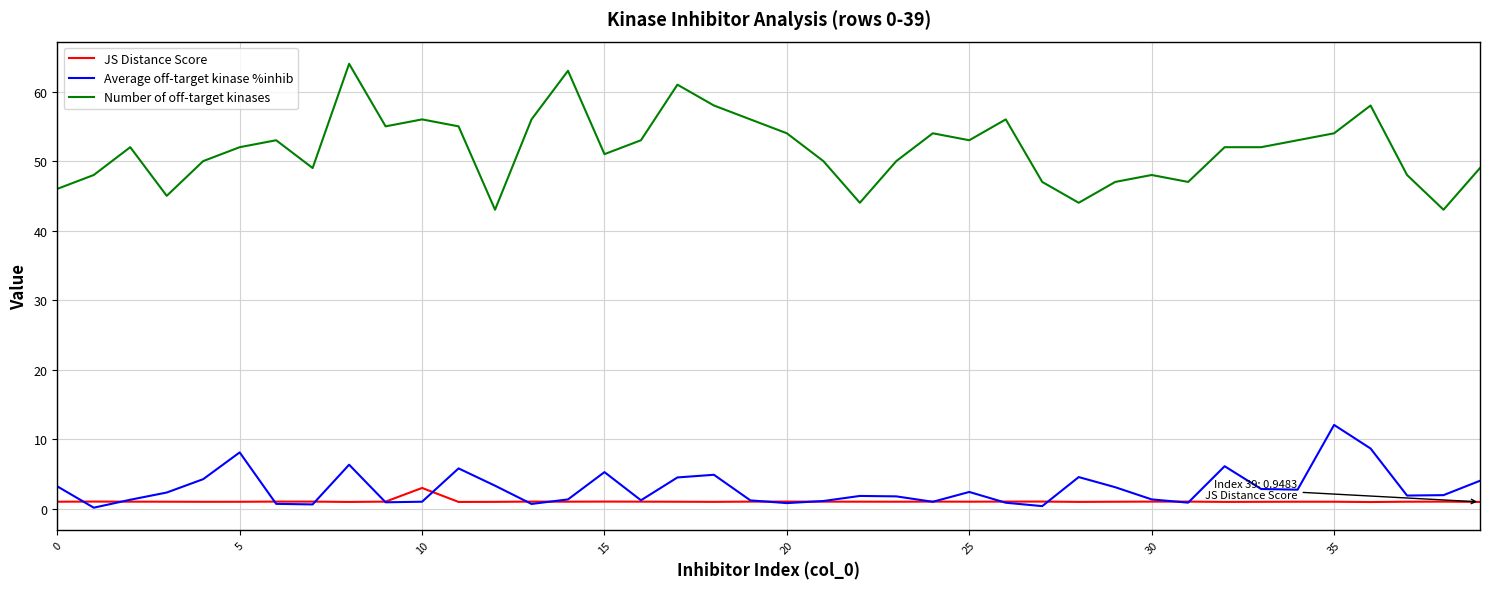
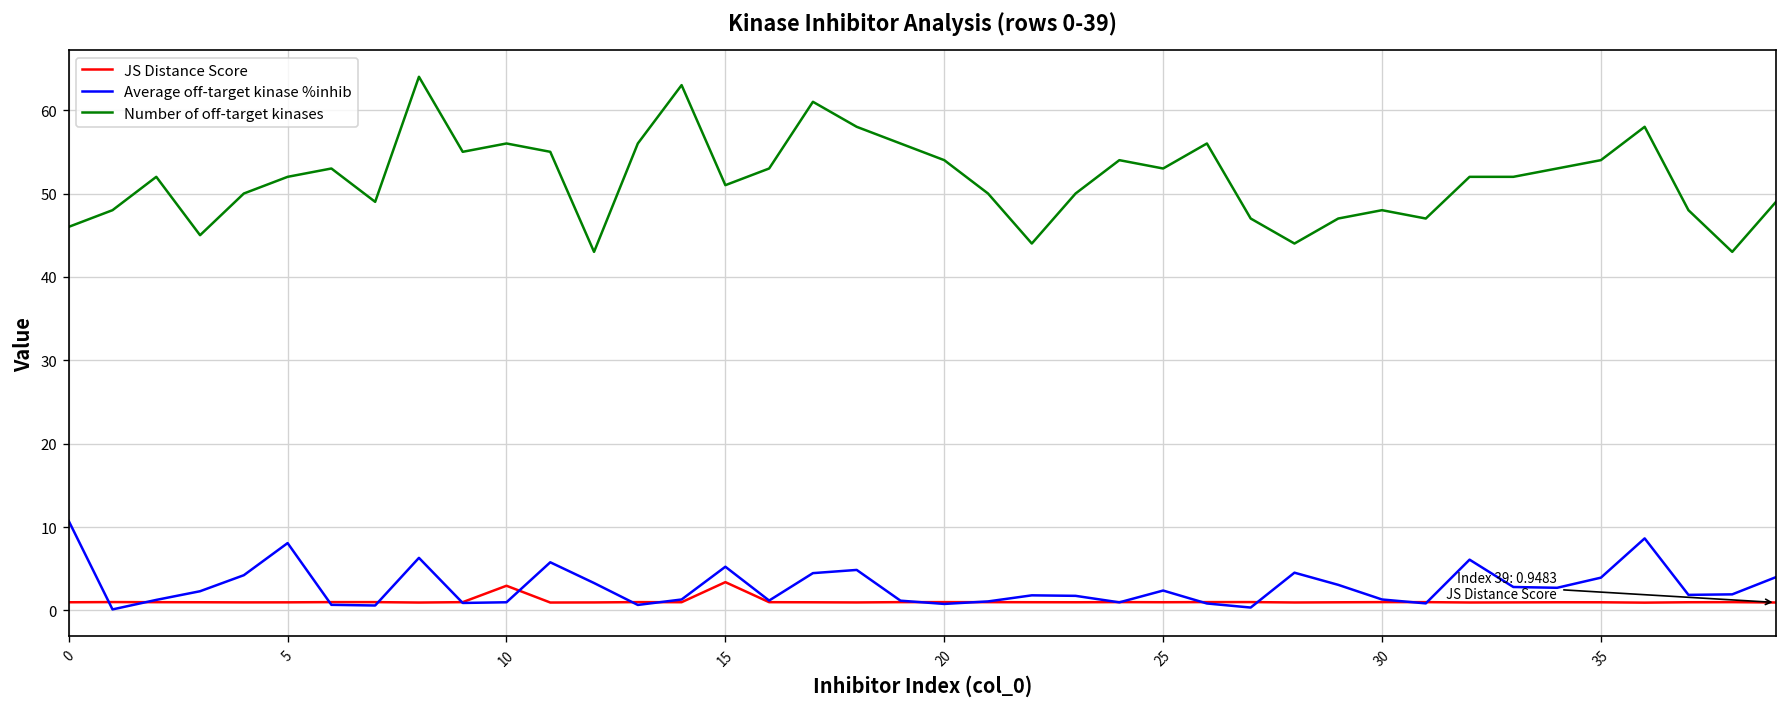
Average off-target kinase %inhib, 0: 3 -> 11
JS Distance Score, 15: 1 -> 3
Average off-target kinase %inhib, 35: 12 -> 4
